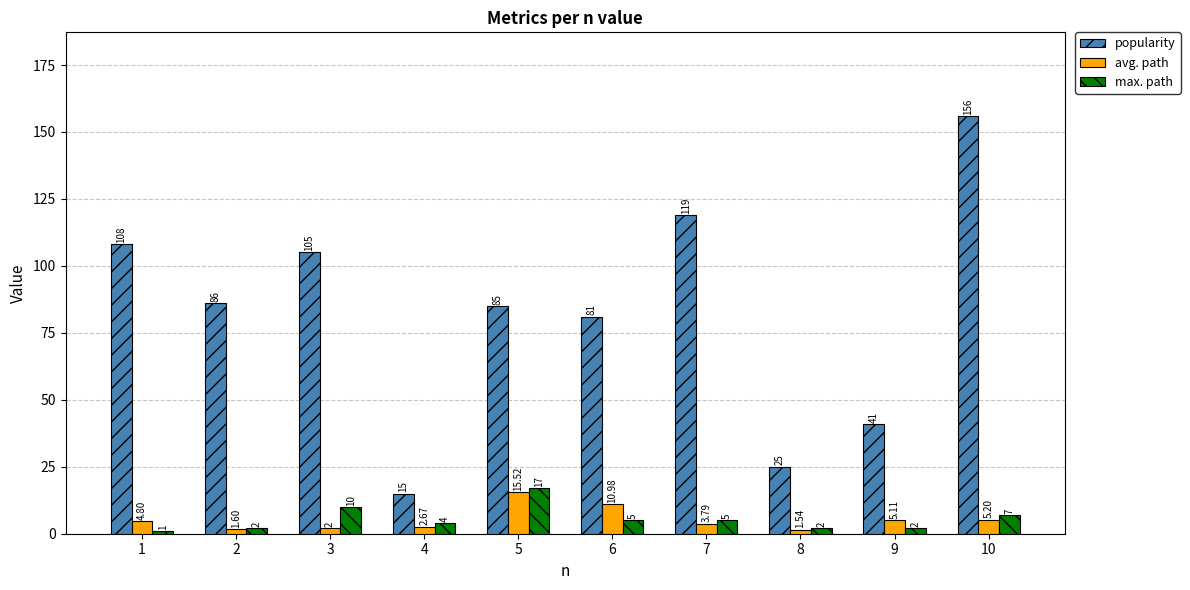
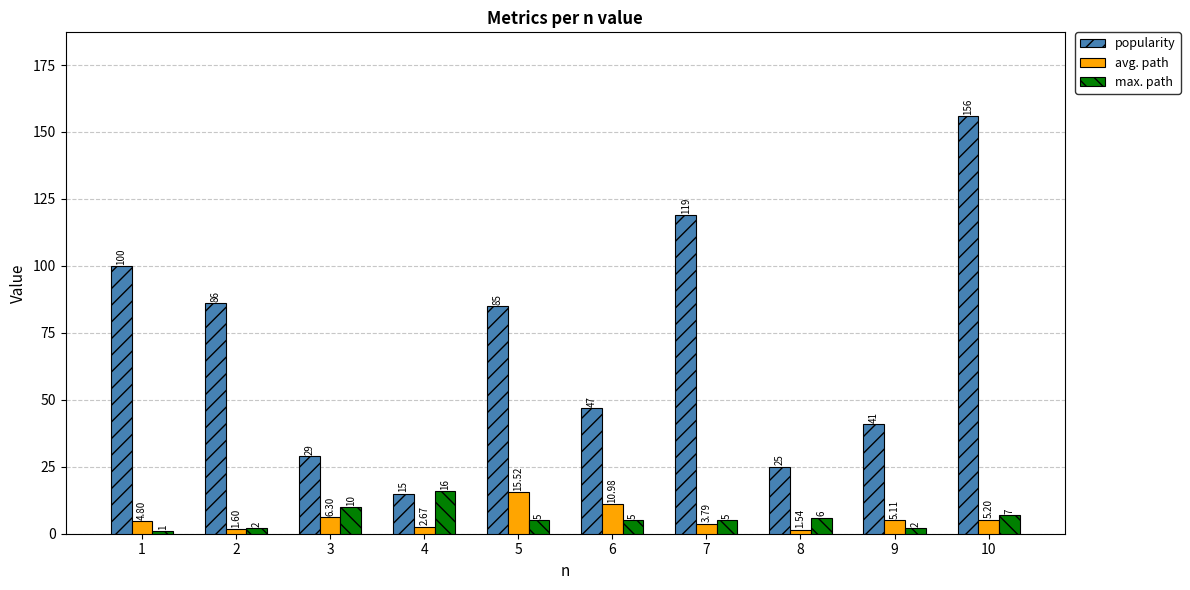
popularity, 1: 108 -> 100
popularity, 3: 105 -> 29
avg. path, 3: 2 -> 6.30
max. path, 4: 4 -> 16
max. path, 5: 17 -> 5
popularity, 6: 81 -> 47
max. path, 8: 2 -> 6
